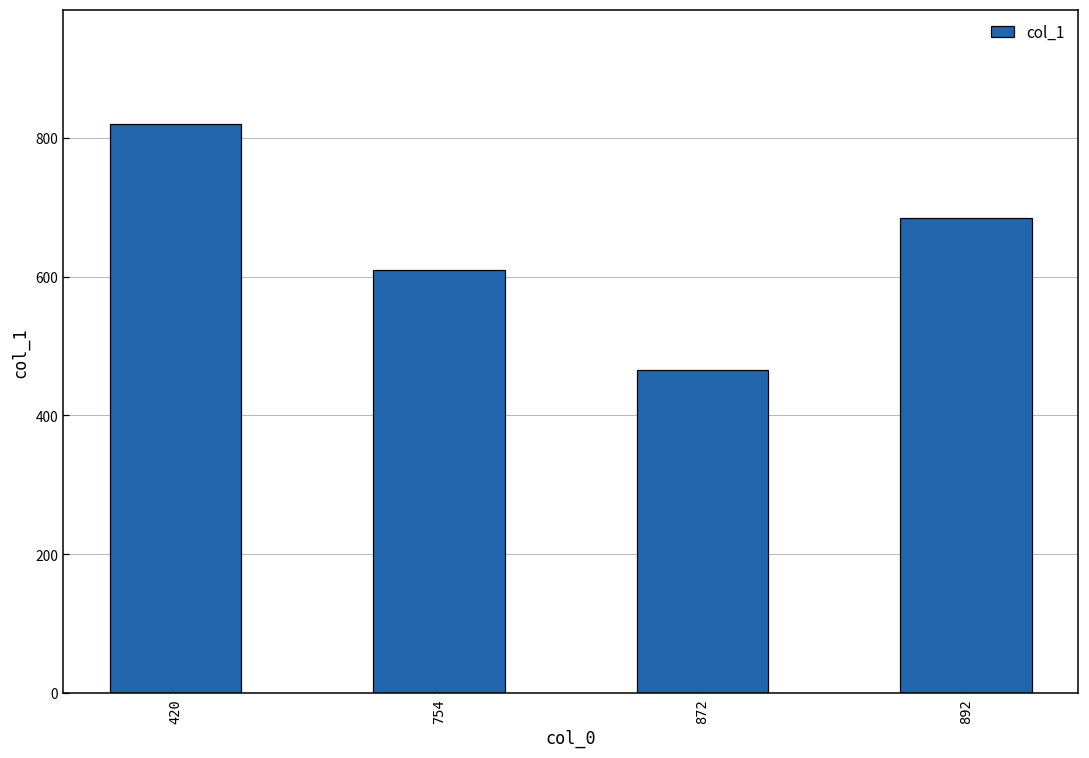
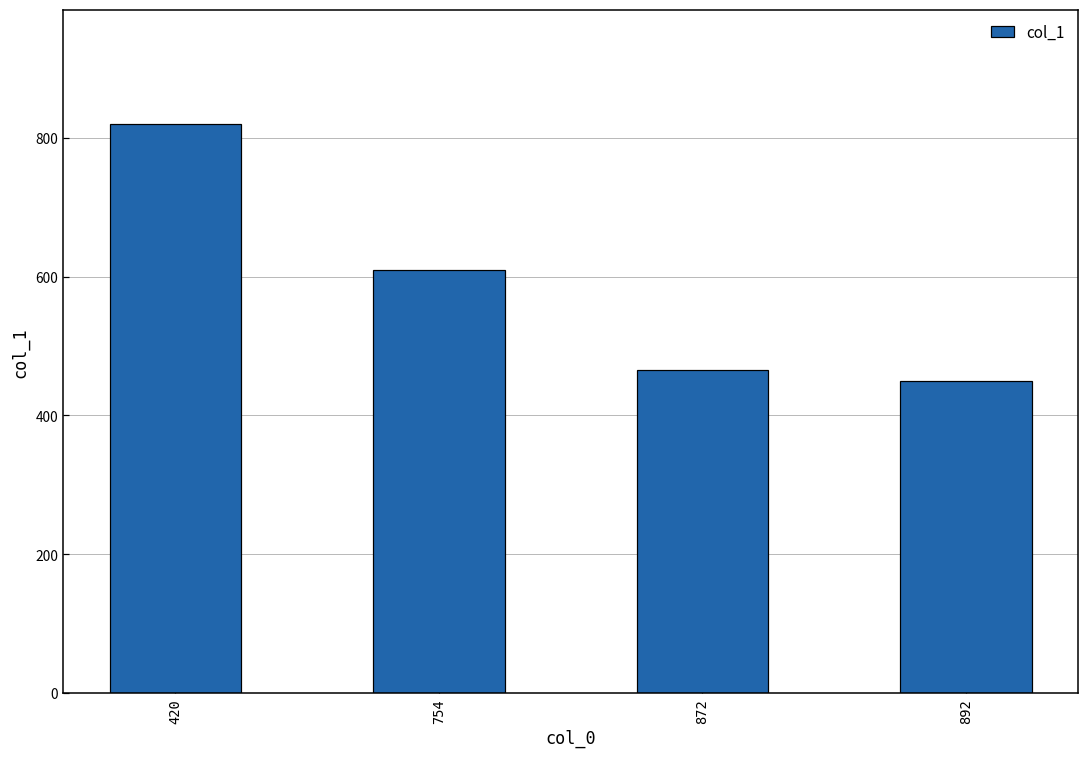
892: 680 -> 450
